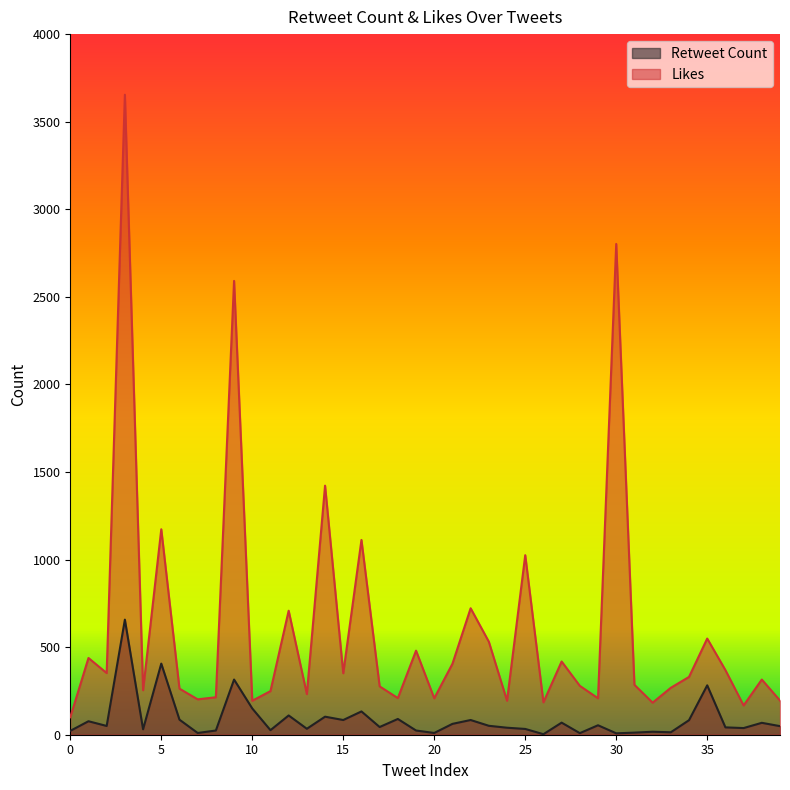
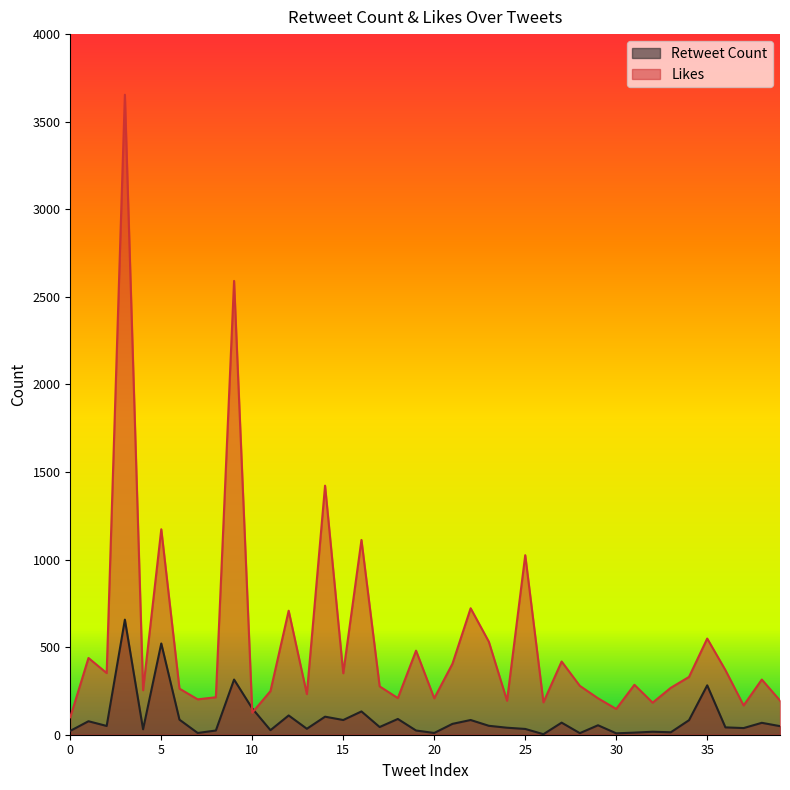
Retweet Count, 5: 410 -> 520
Likes, 10: 190 -> 130
Likes, 30: 2800 -> 150
